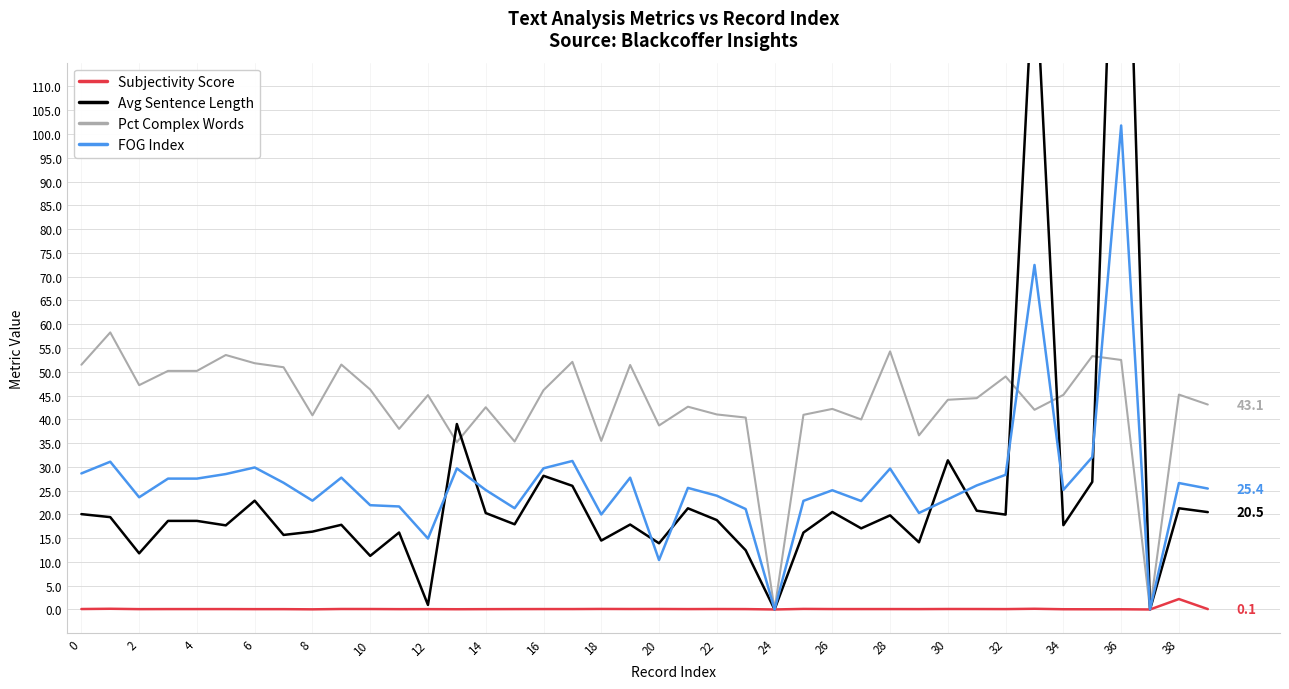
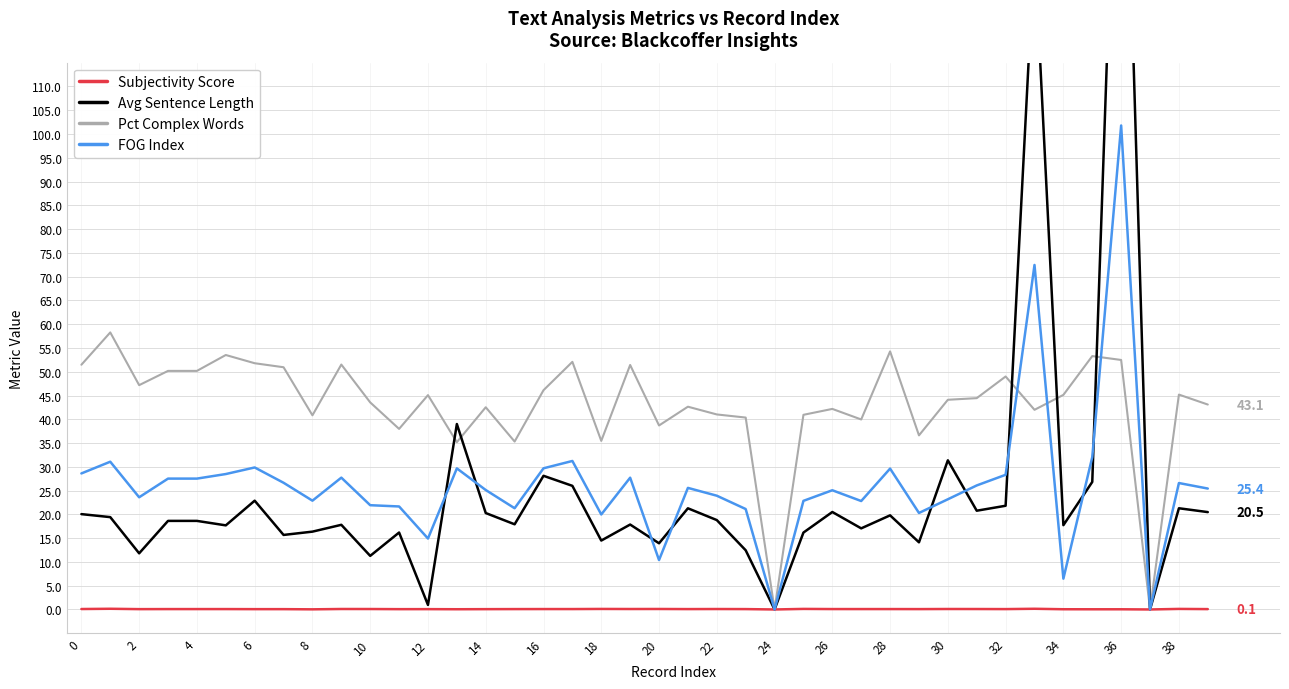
Pct Complex Words, 10: 46 -> 44
Avg Sentence Length, 32: 20 -> 22
FOG Index, 34: 25 -> 6
Subjectivity Score, 38: 2 -> 0
